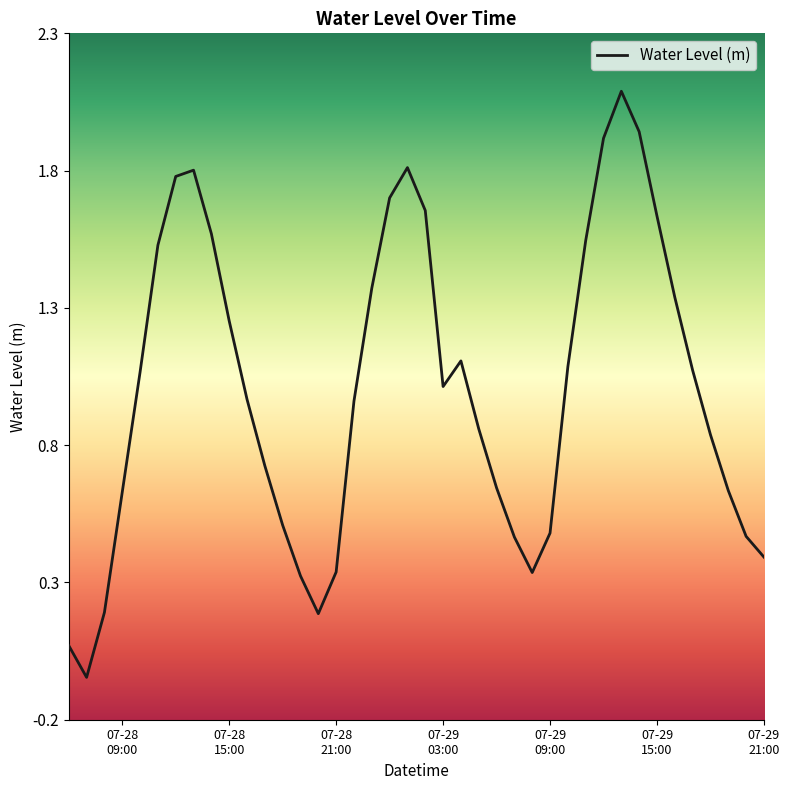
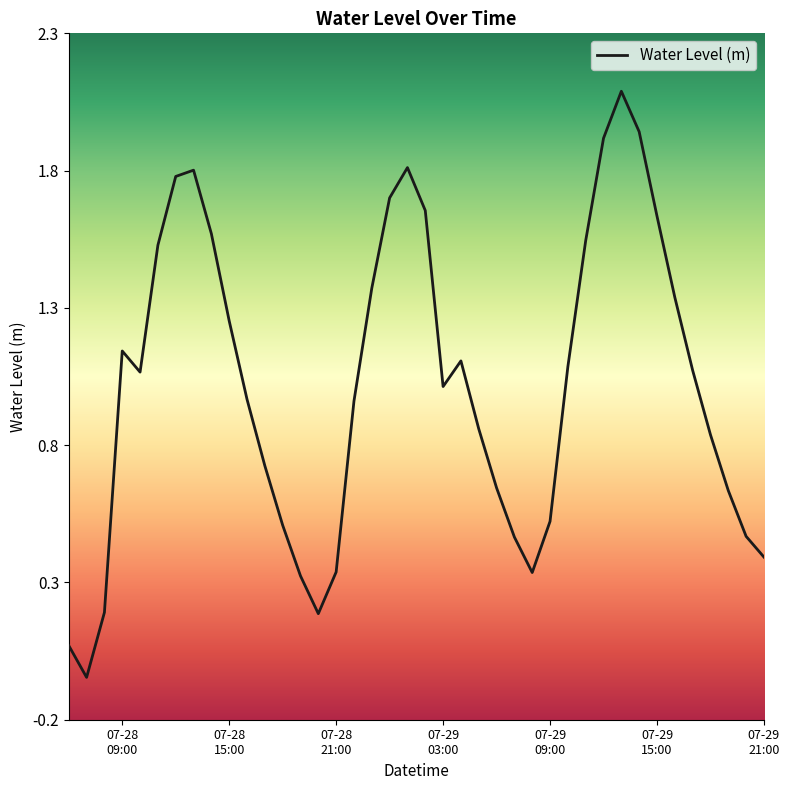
07-28 09:00: 0.63 -> 1.14
07-29 09:00: 0.48 -> 0.52
